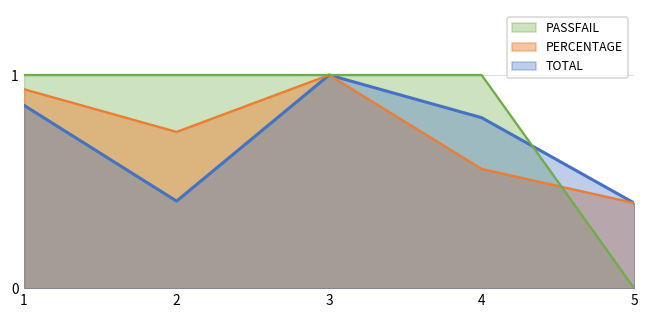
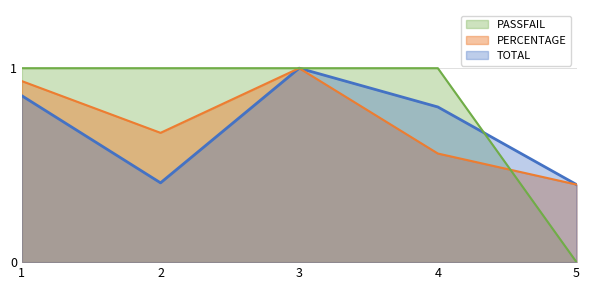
PERCENTAGE, 2: 0.73 -> 0.67
